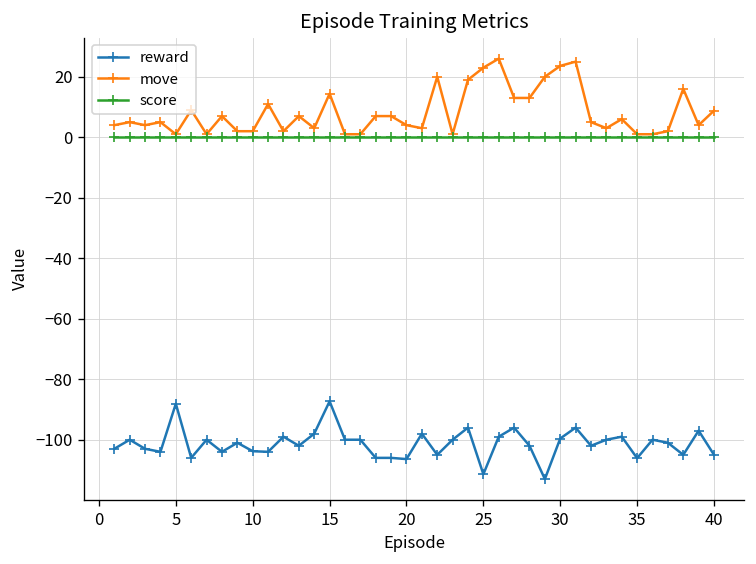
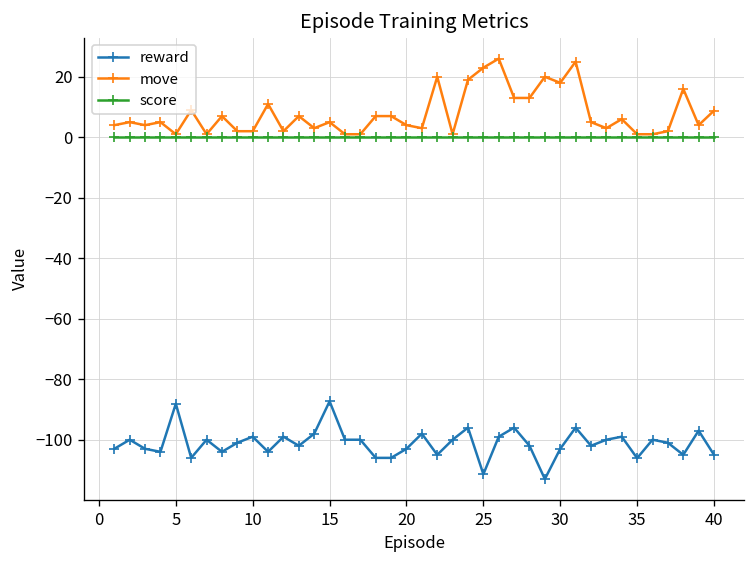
reward, 10: -104 -> -99
move, 15: 14 -> 5
reward, 20: -106 -> -103
reward, 30: -100 -> -103
move, 30: 24 -> 18
